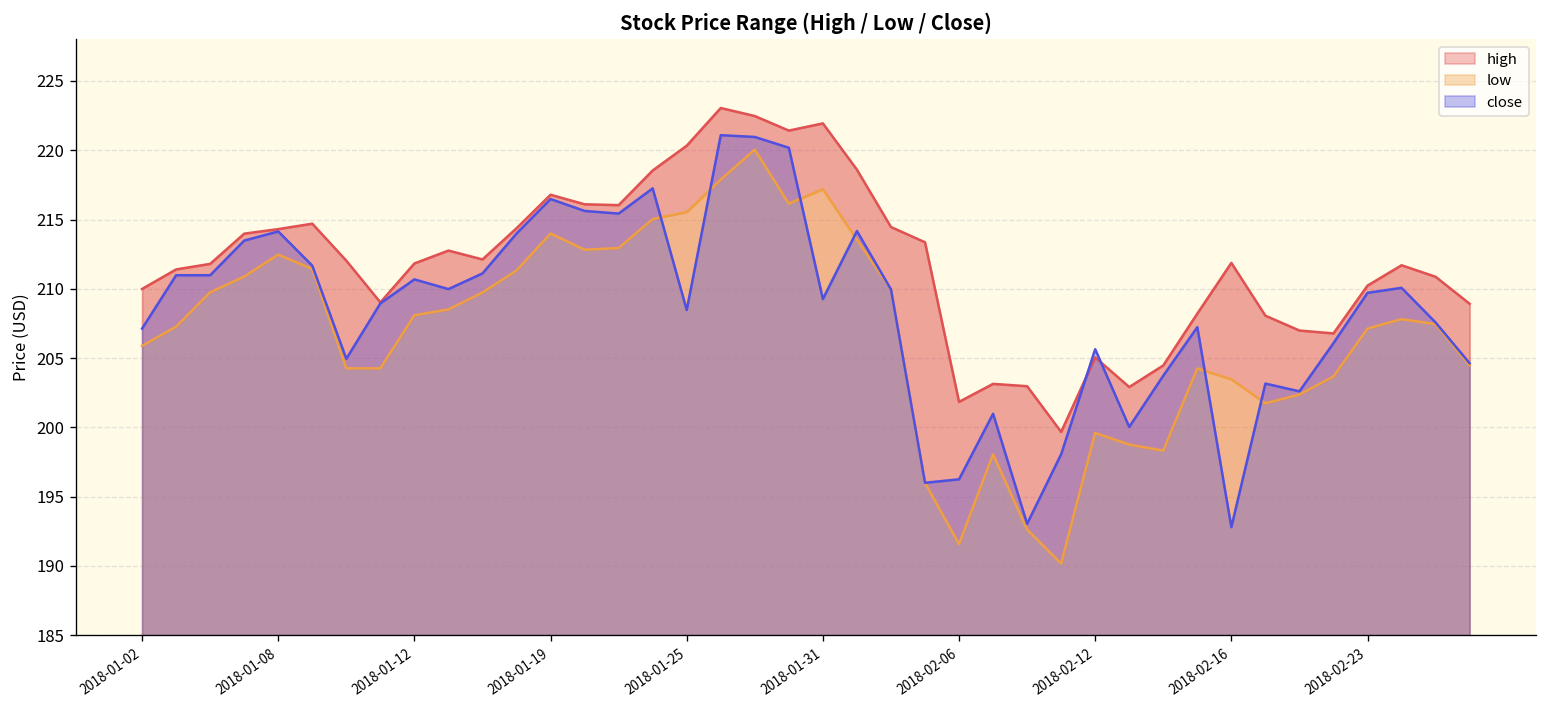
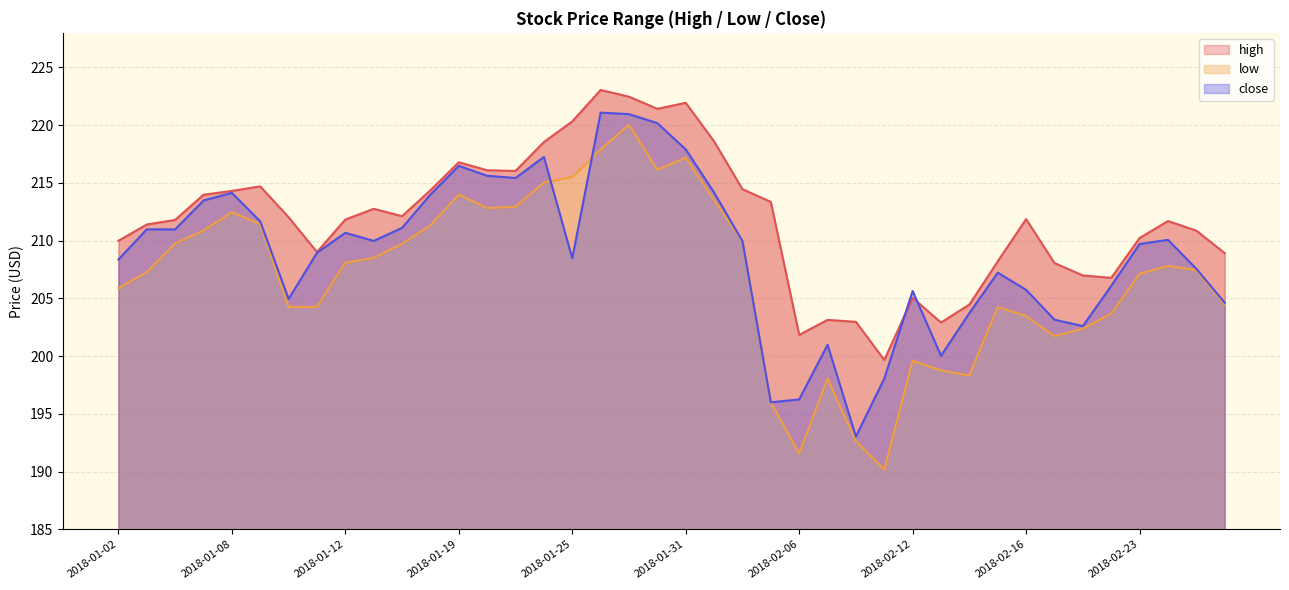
close, 2018-01-02: 207.1 -> 208.4
close, 2018-01-31: 209.3 -> 217.9
close, 2018-02-16: 192.8 -> 205.7
